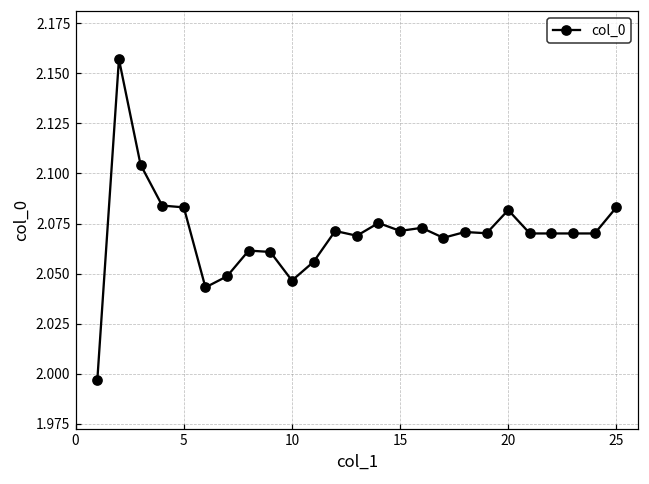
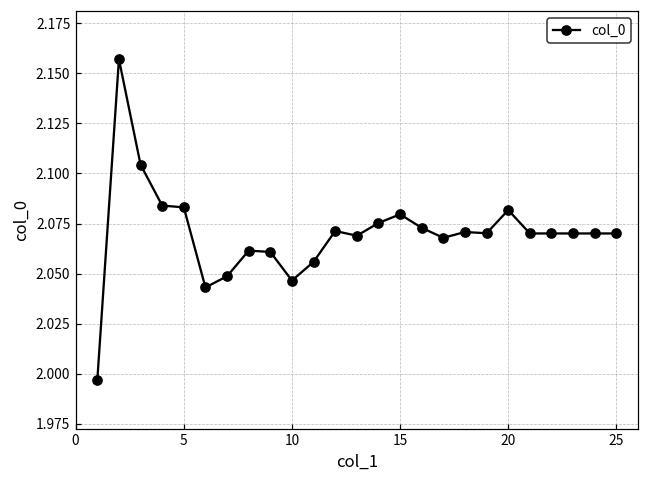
15: 2.071 -> 2.080
25: 2.083 -> 2.070
